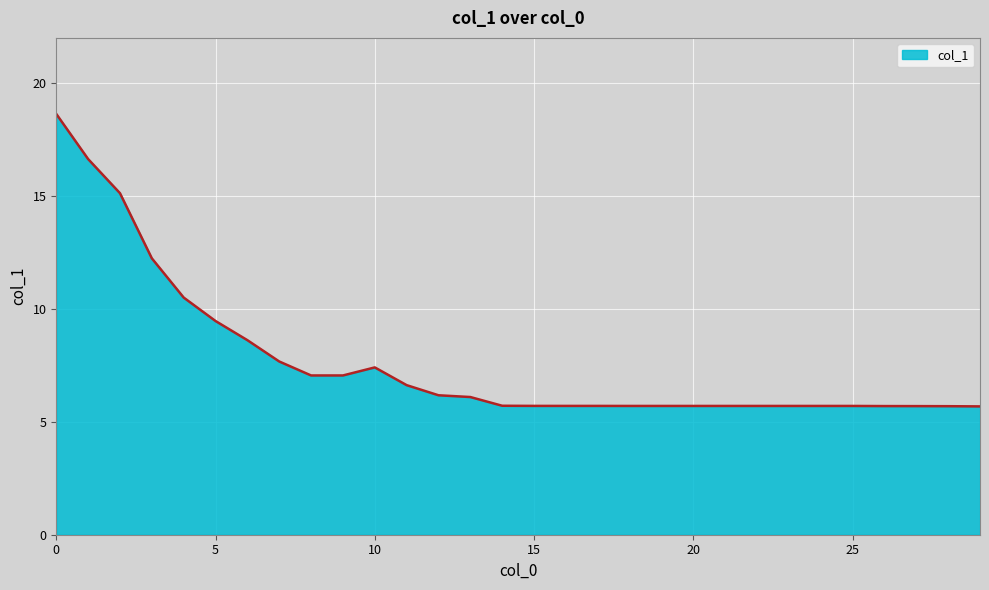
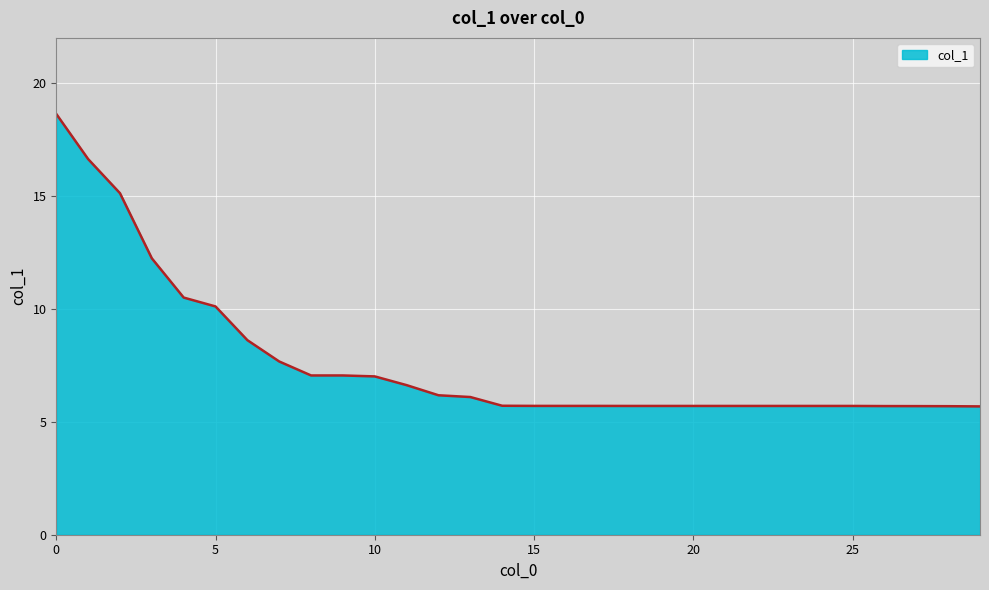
5: 9.5 -> 10.1
10: 7.4 -> 7.0
